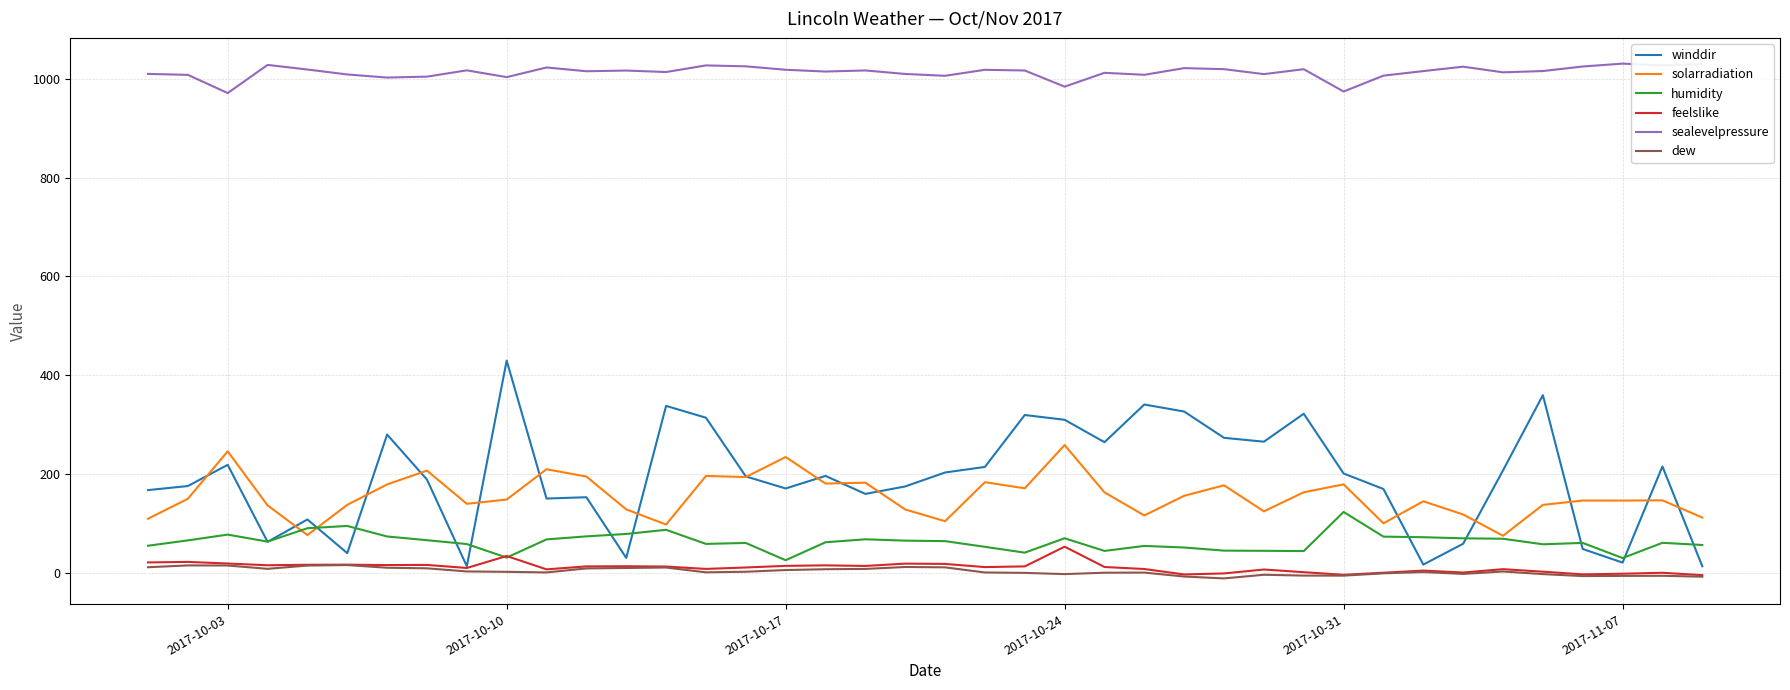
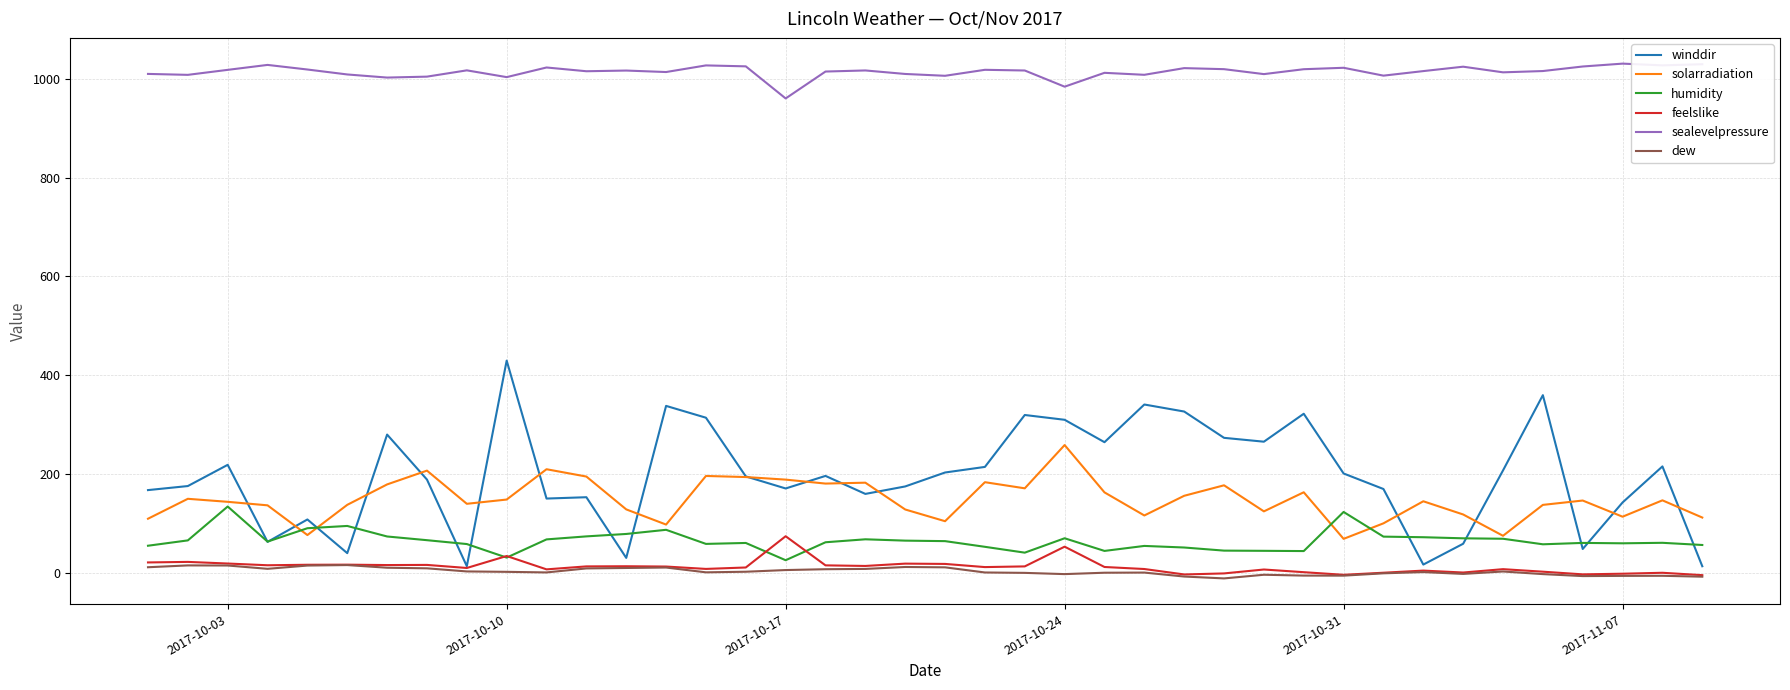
solarradiation, 2017-10-03: 250 -> 140
humidity, 2017-10-03: 80 -> 130
sealevelpressure, 2017-10-03: 970 -> 1020
solarradiation, 2017-10-17: 230 -> 190
feelslike, 2017-10-17: 10 -> 70
sealevelpressure, 2017-10-17: 1020 -> 960
solarradiation, 2017-10-31: 180 -> 70
sealevelpressure, 2017-10-31: 970 -> 1020
winddir, 2017-11-07: 20 -> 140
solarradiation, 2017-11-07: 150 -> 110
humidity, 2017-11-07: 30 -> 60
